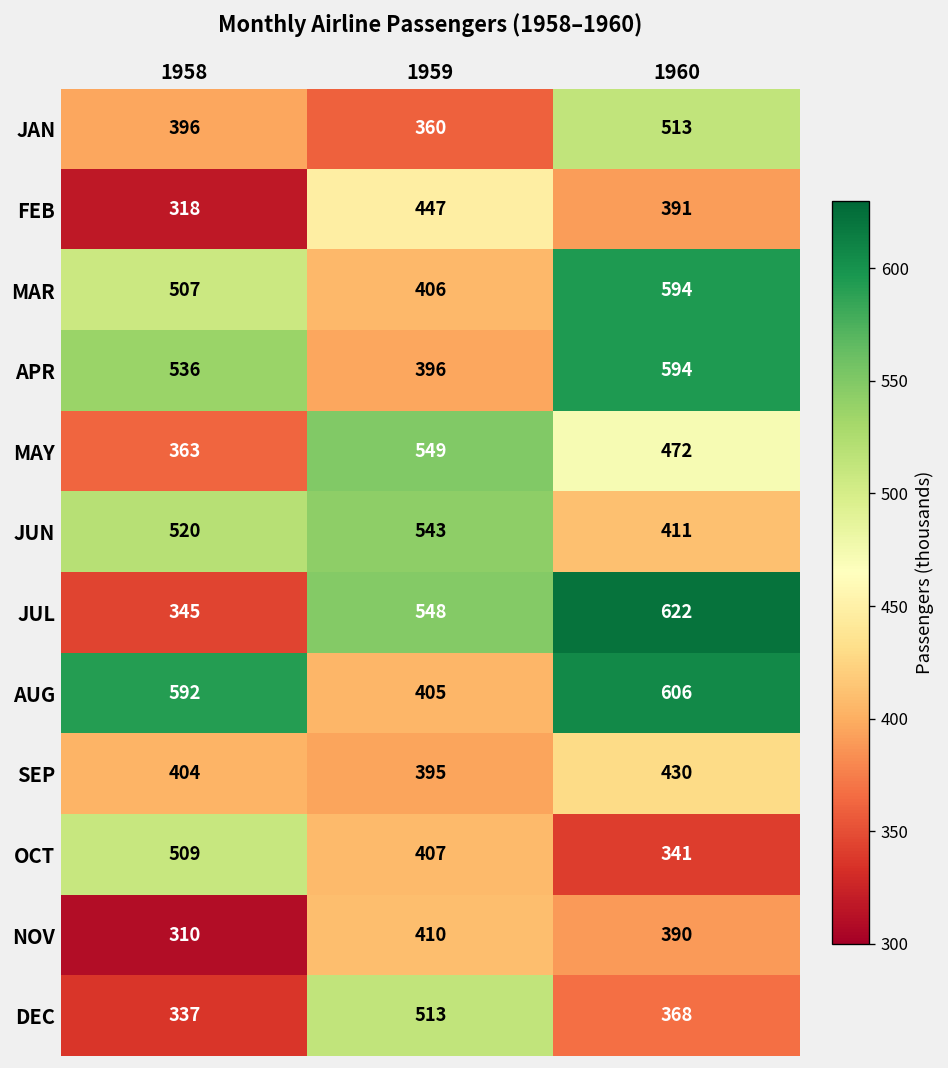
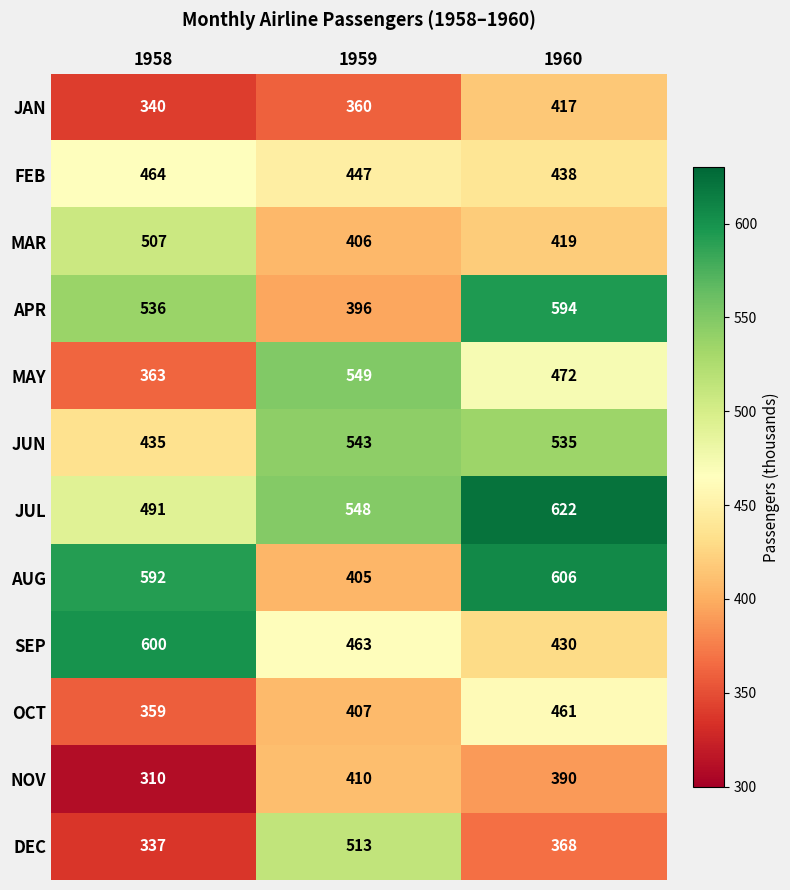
JAN, 1958: 396 -> 340
JAN, 1960: 513 -> 417
FEB, 1958: 318 -> 464
FEB, 1960: 391 -> 438
MAR, 1960: 594 -> 419
JUN, 1958: 520 -> 435
JUN, 1960: 411 -> 535
JUL, 1958: 345 -> 491
SEP, 1958: 404 -> 600
SEP, 1959: 395 -> 463
OCT, 1958: 509 -> 359
OCT, 1960: 341 -> 461
